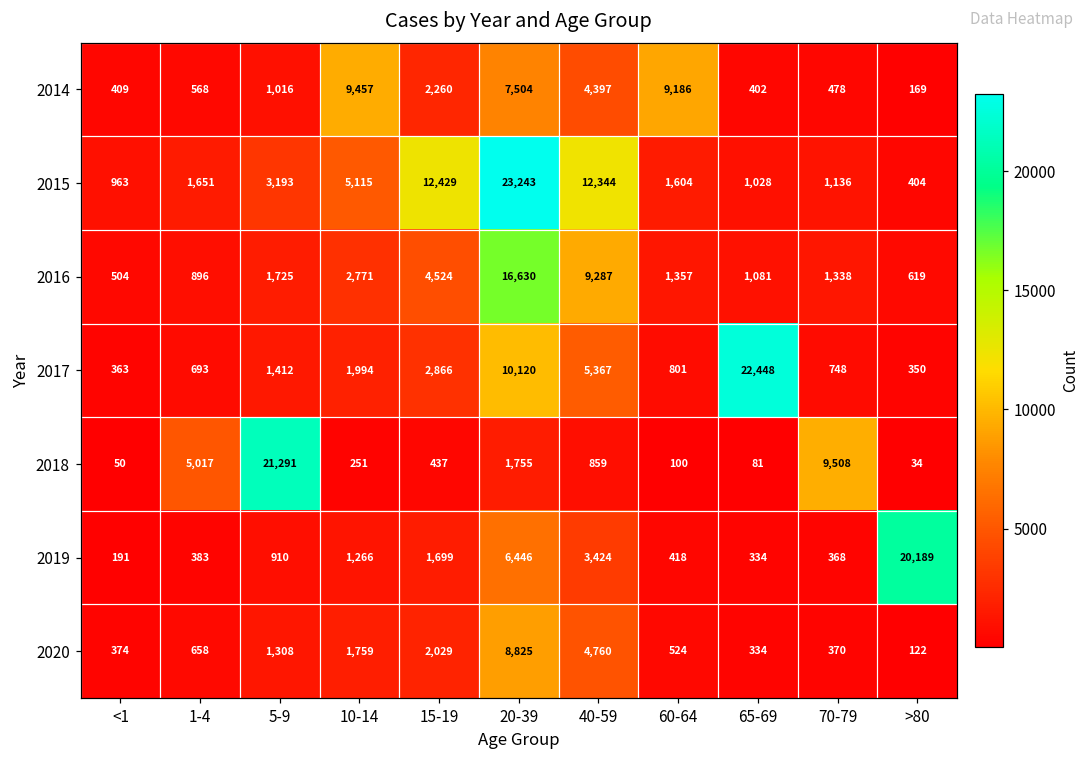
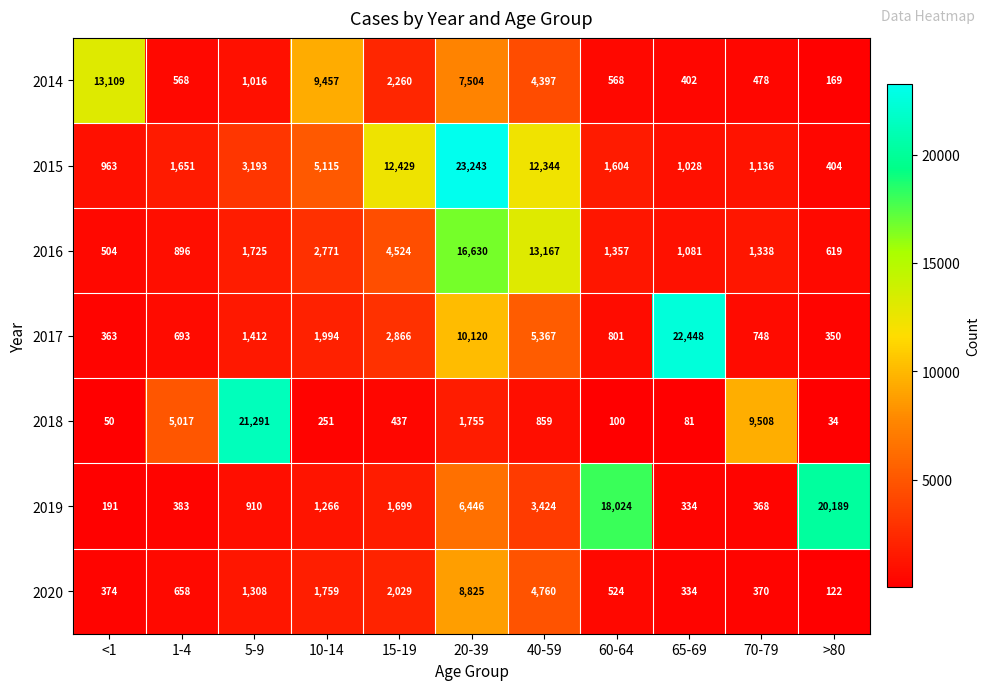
2014, <1: 409 -> 13,109
2014, 60-64: 9,186 -> 568
2016, 40-59: 9,287 -> 13,167
2019, 60-64: 418 -> 18,024
